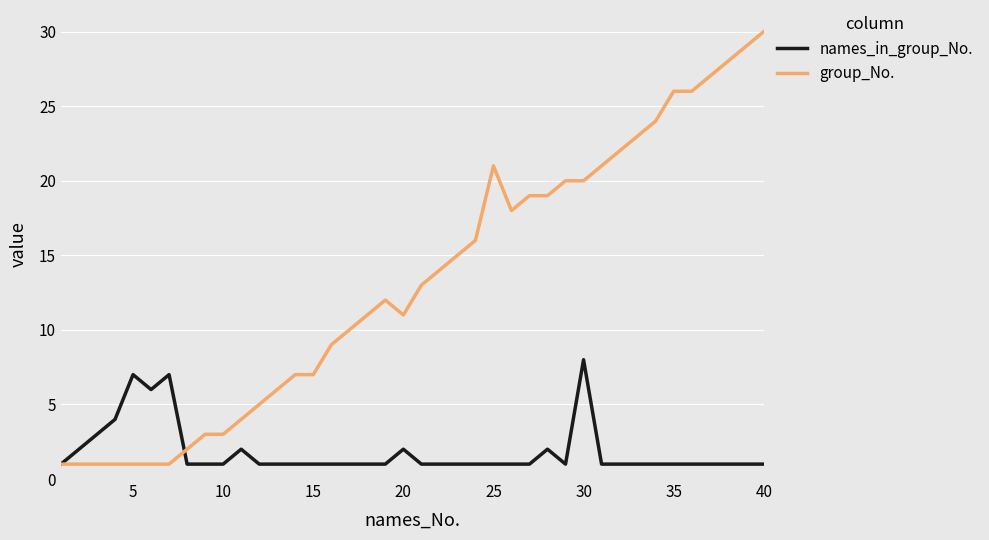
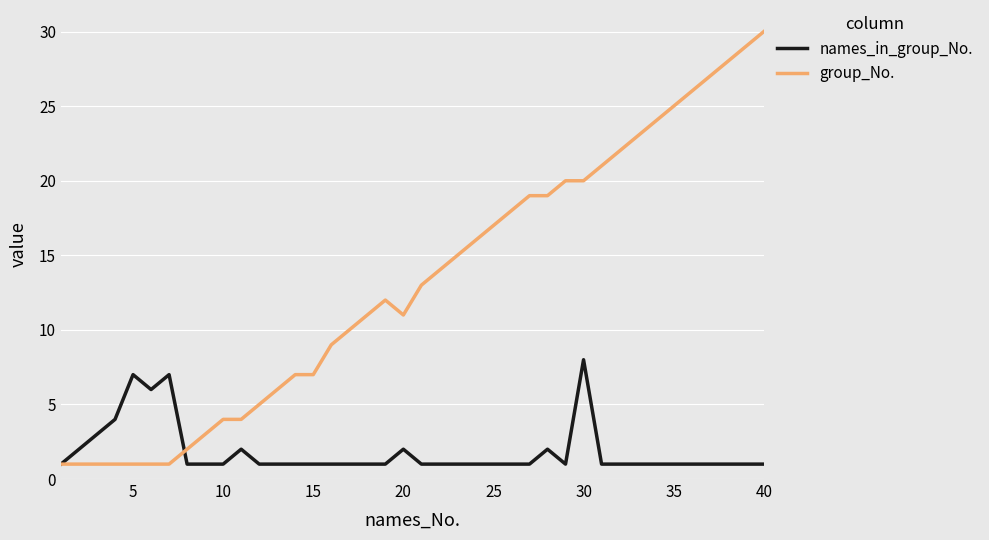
group_No., 10: 3 -> 4
group_No., 25: 21 -> 17
group_No., 35: 26 -> 25
